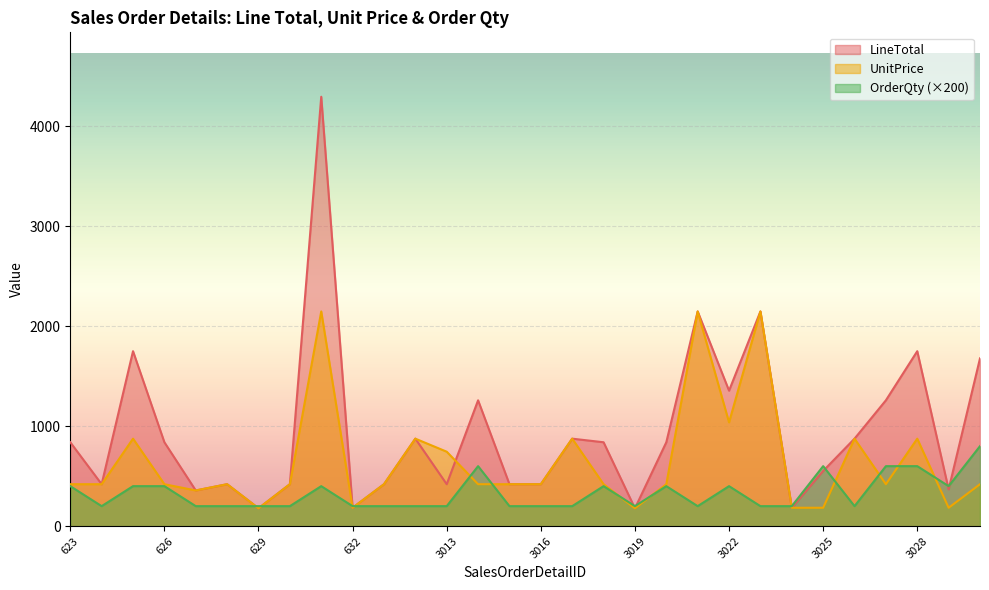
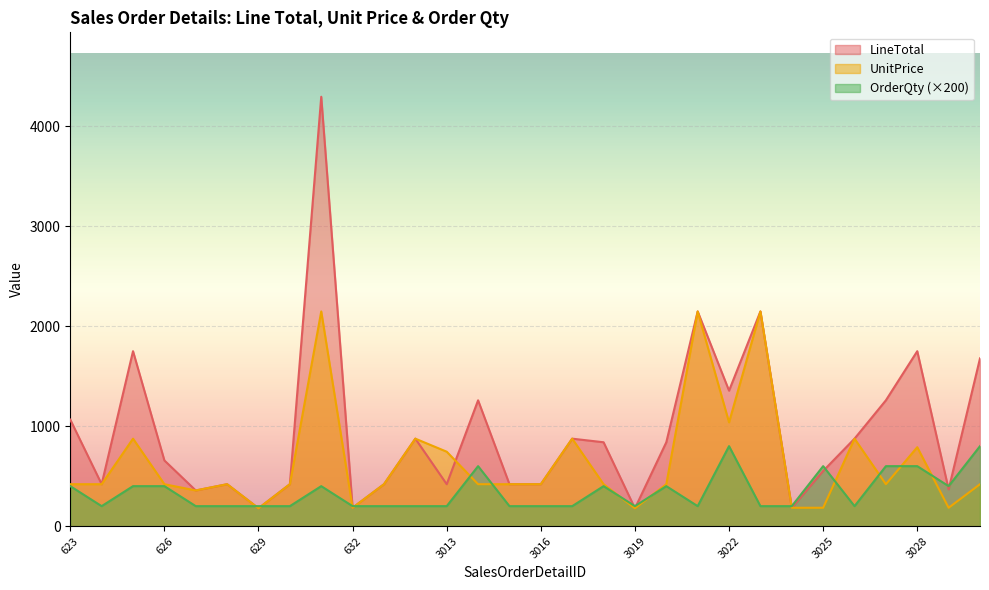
LineTotal, 623: 840 -> 1070
LineTotal, 626: 840 -> 660
OrderQty (×200), 3022: 400 -> 800
UnitPrice, 3028: 870 -> 790
